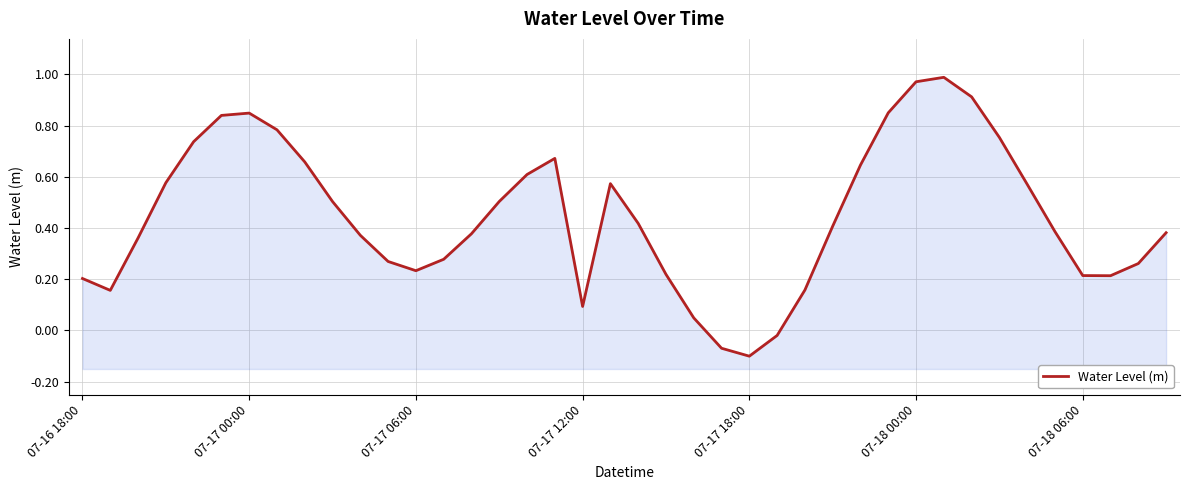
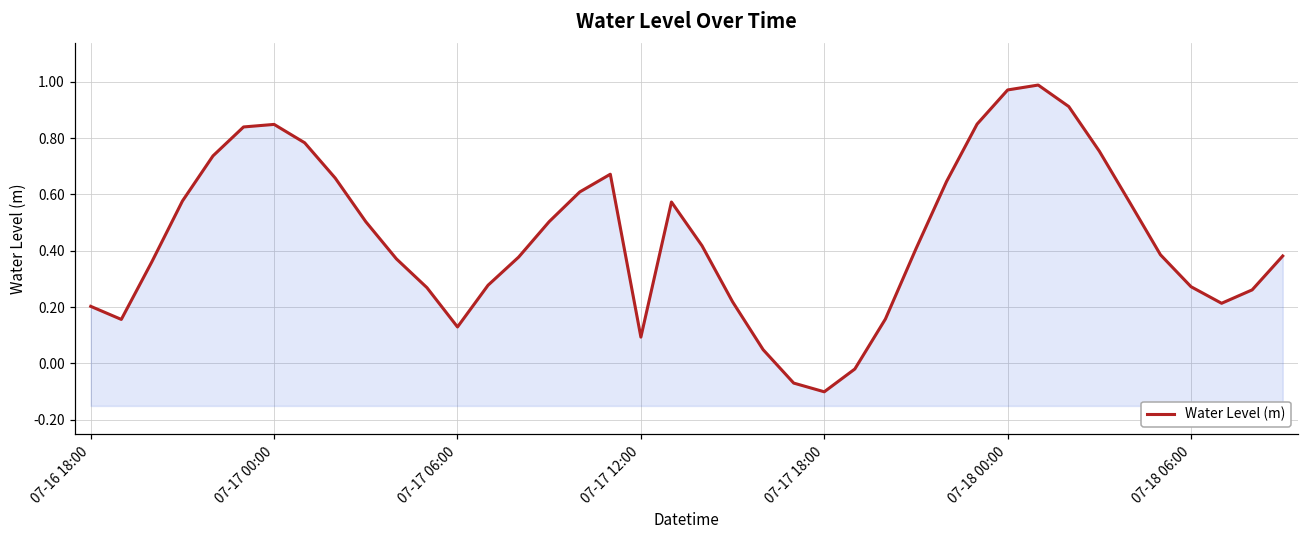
07-17 06:00: 0.23 -> 0.13
07-18 06:00: 0.21 -> 0.27
